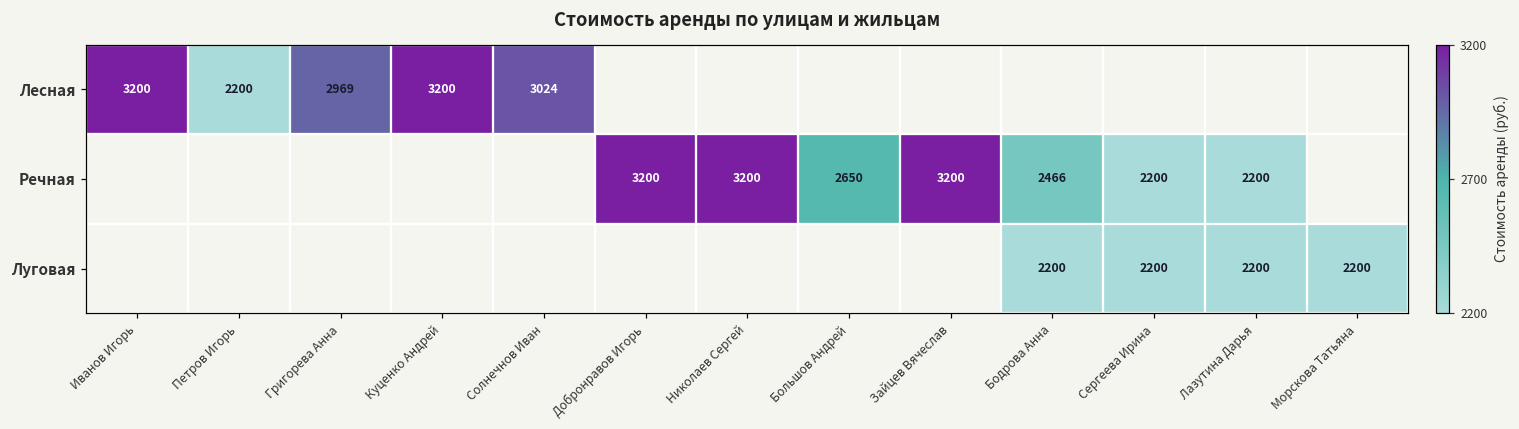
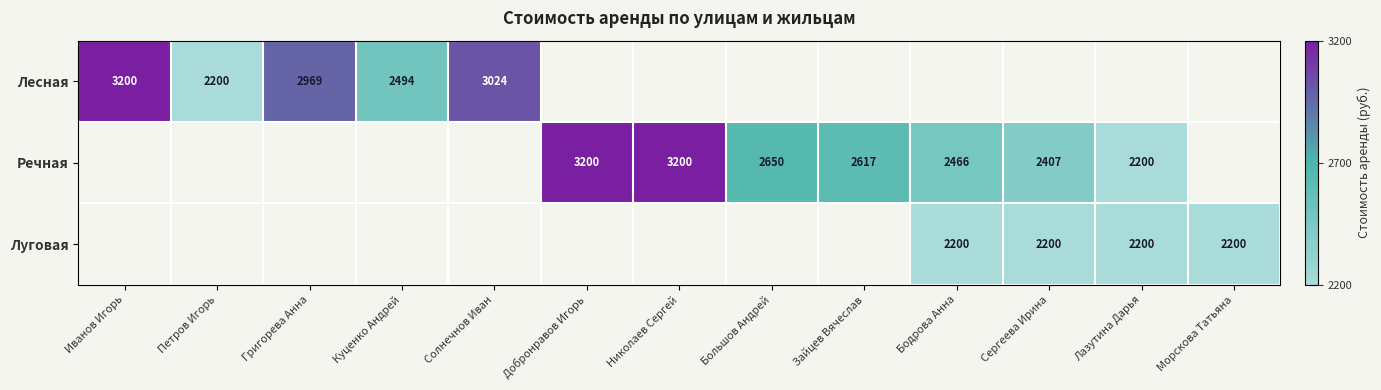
Лесная, Куценко Андрей: 3200 -> 2494
Речная, Зайцев Вячеслав: 3200 -> 2617
Речная, Сергеева Ирина: 2200 -> 2407
